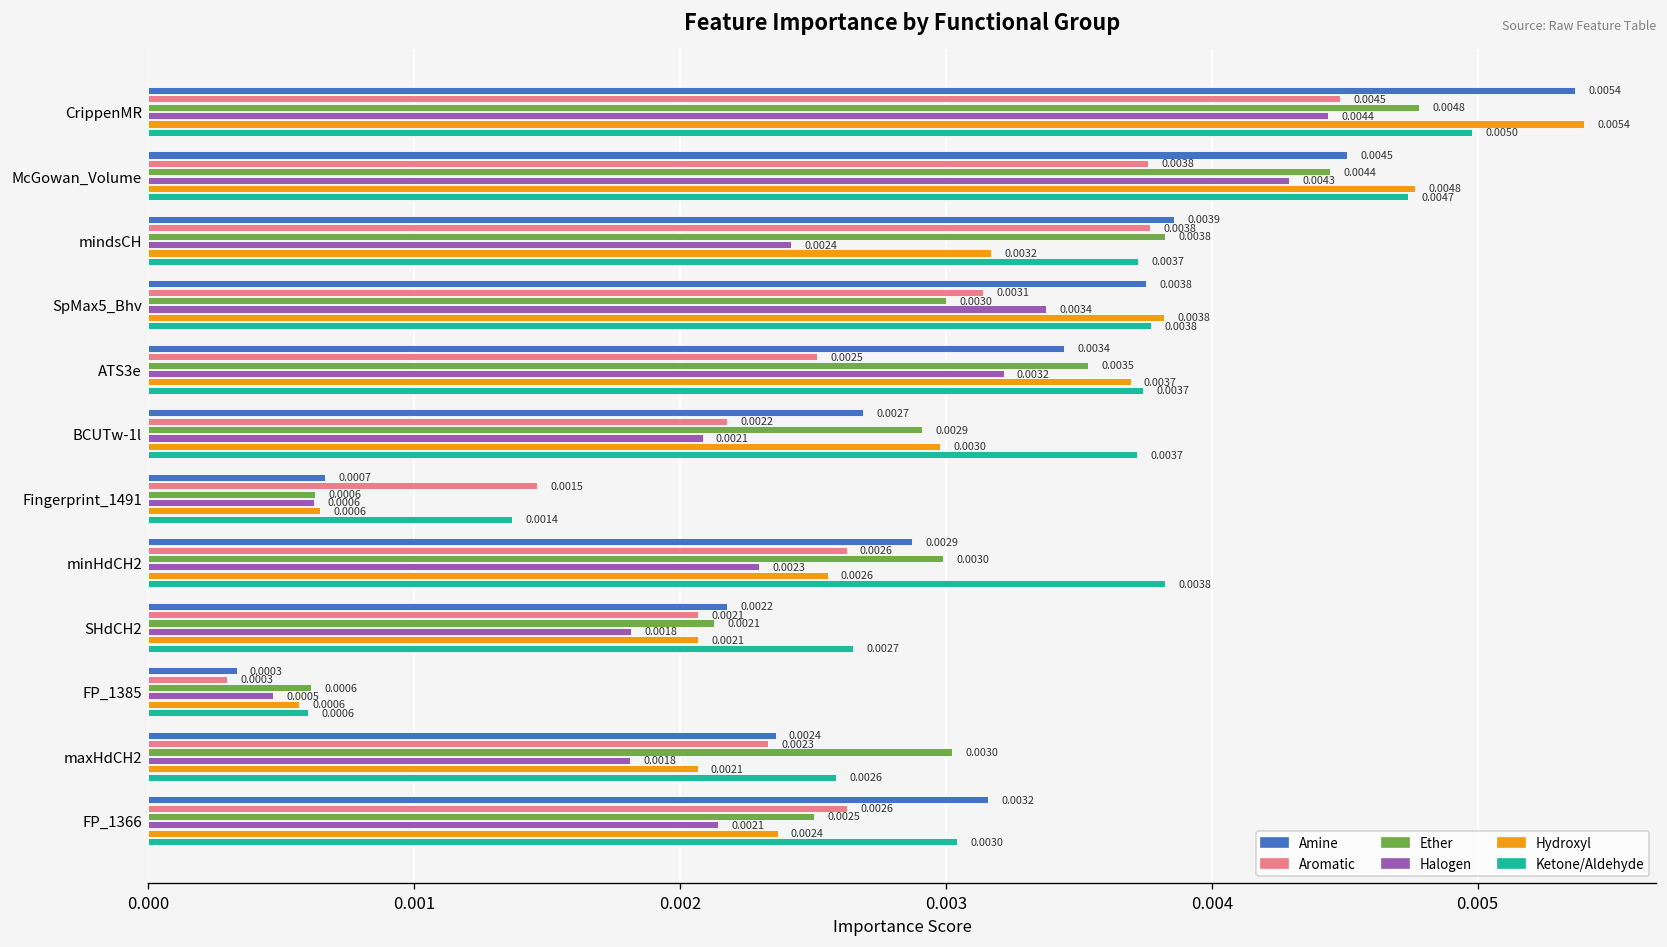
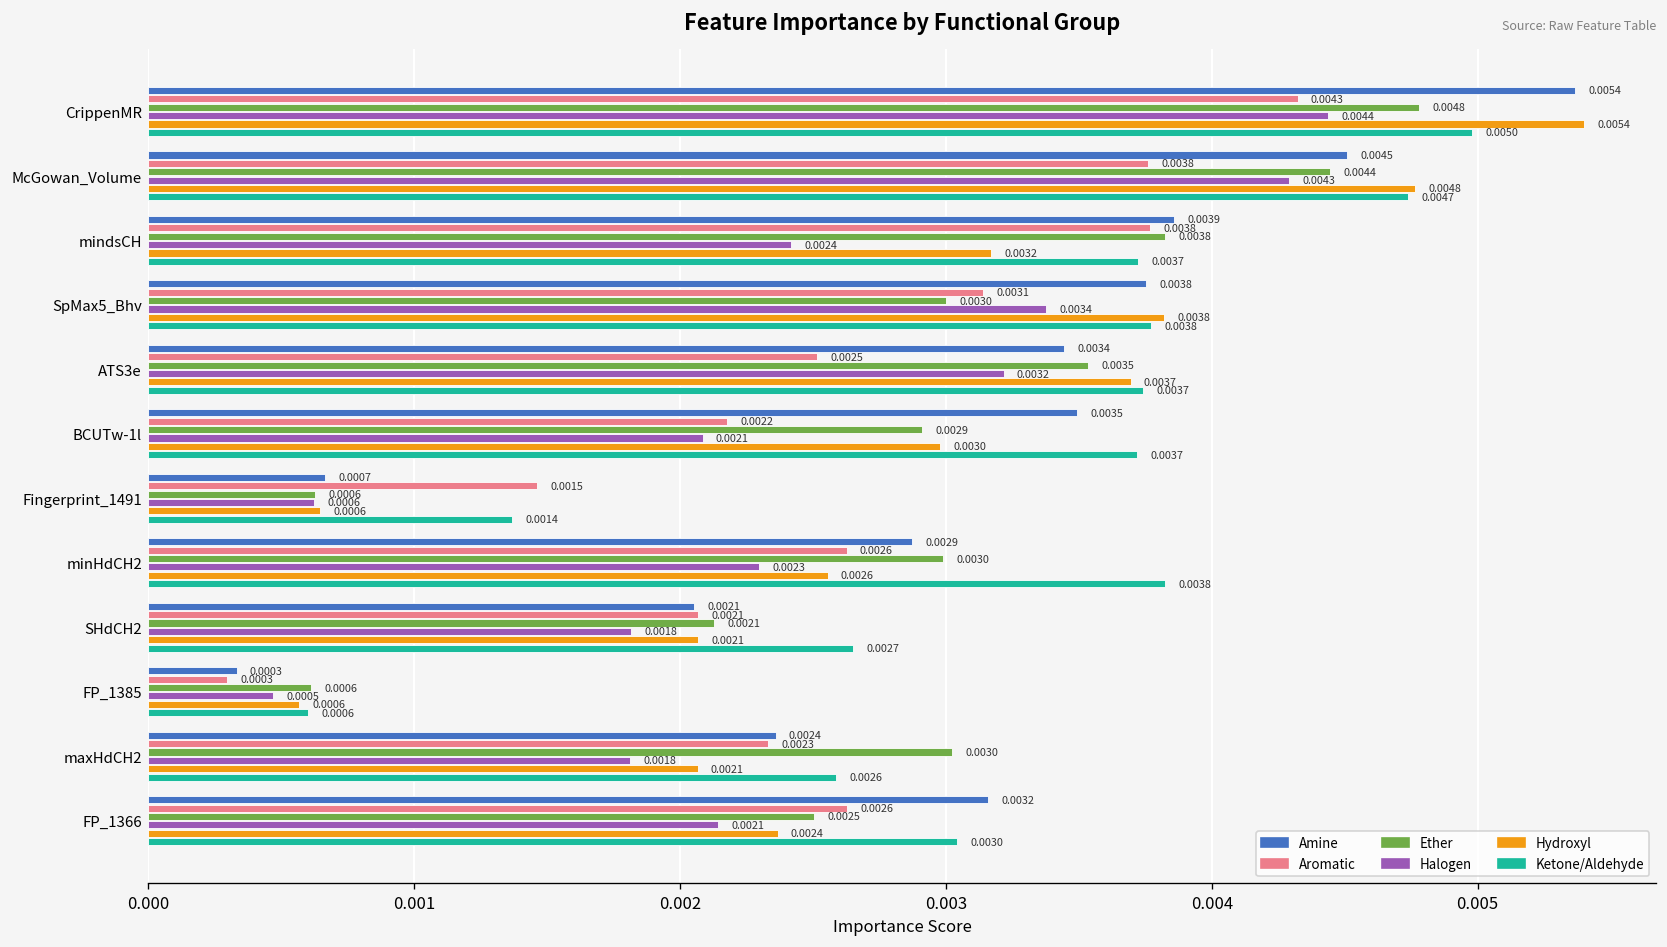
Aromatic, CrippenMR: 0.0045 -> 0.0043
Amine, BCUTw-1l: 0.0027 -> 0.0035
Amine, SHdCH2: 0.0022 -> 0.0021
